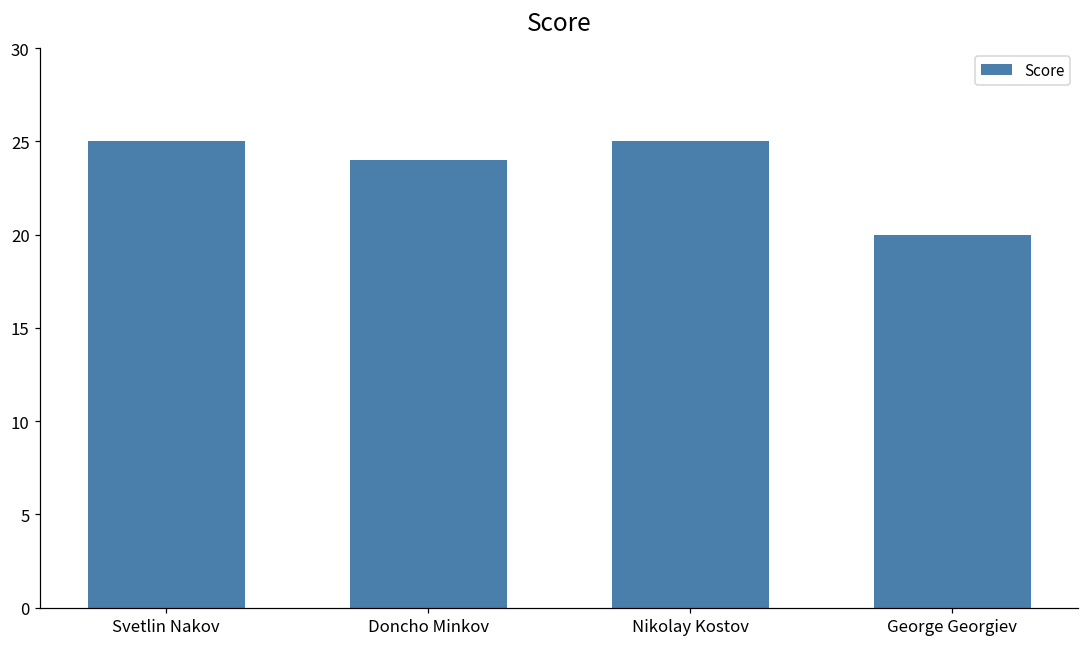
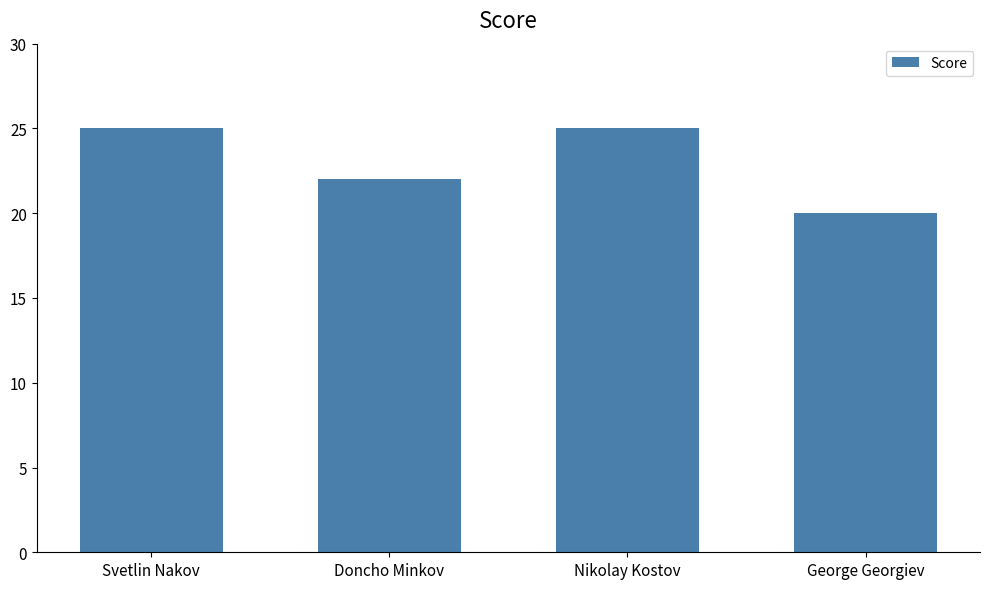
Doncho Minkov: 24 -> 22
